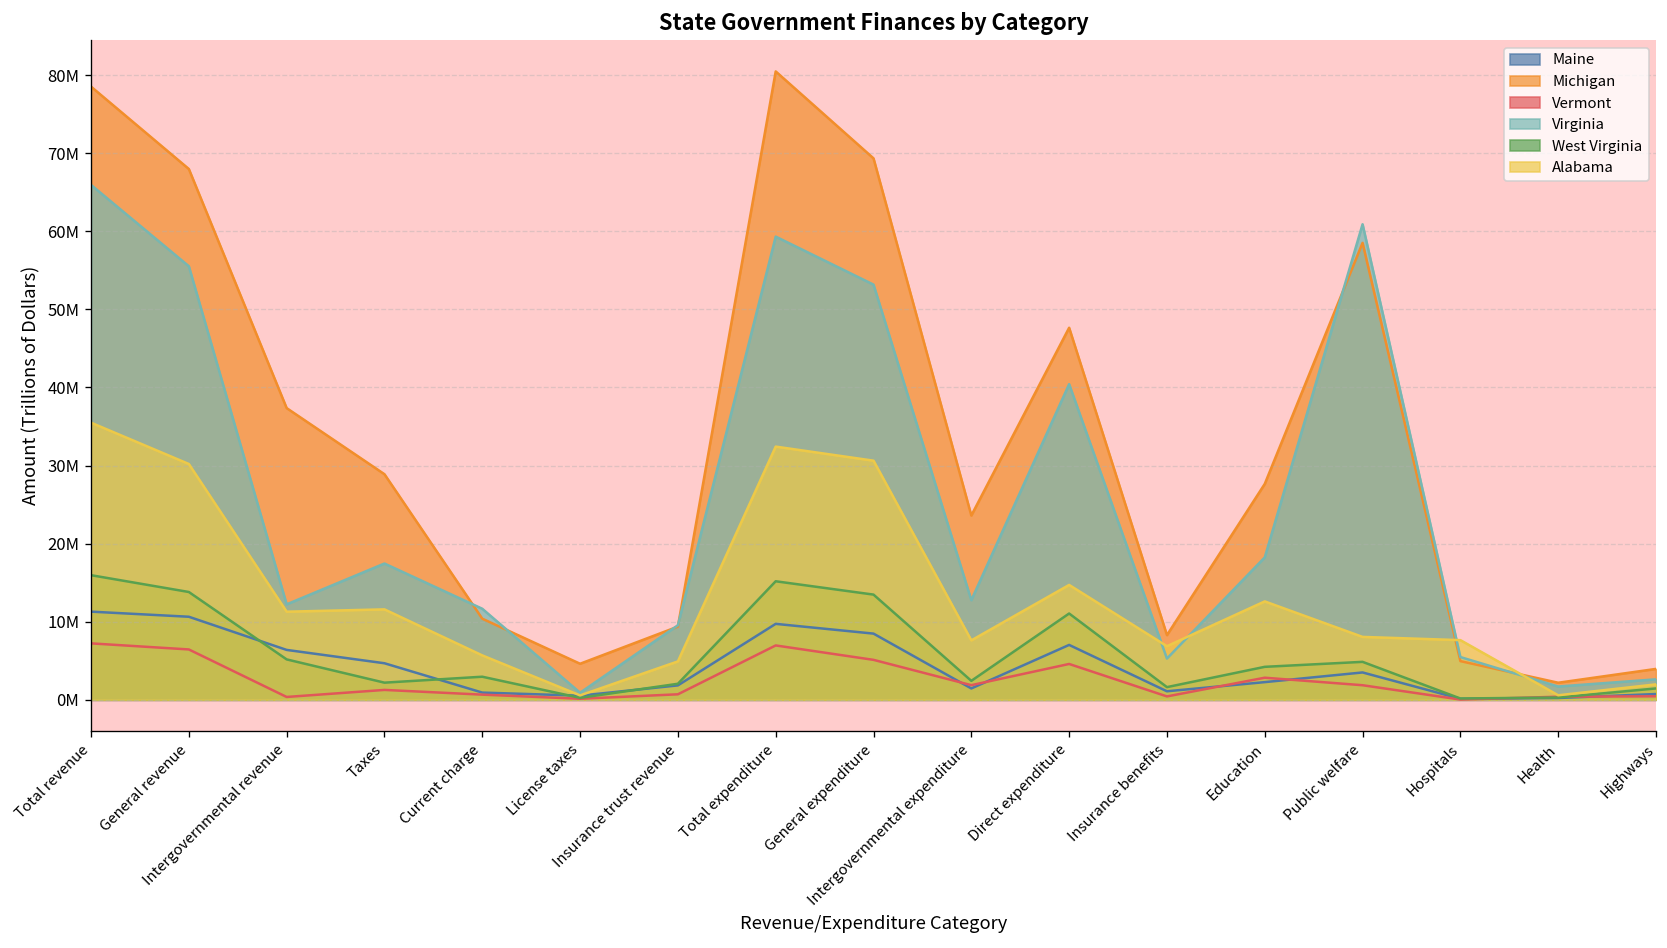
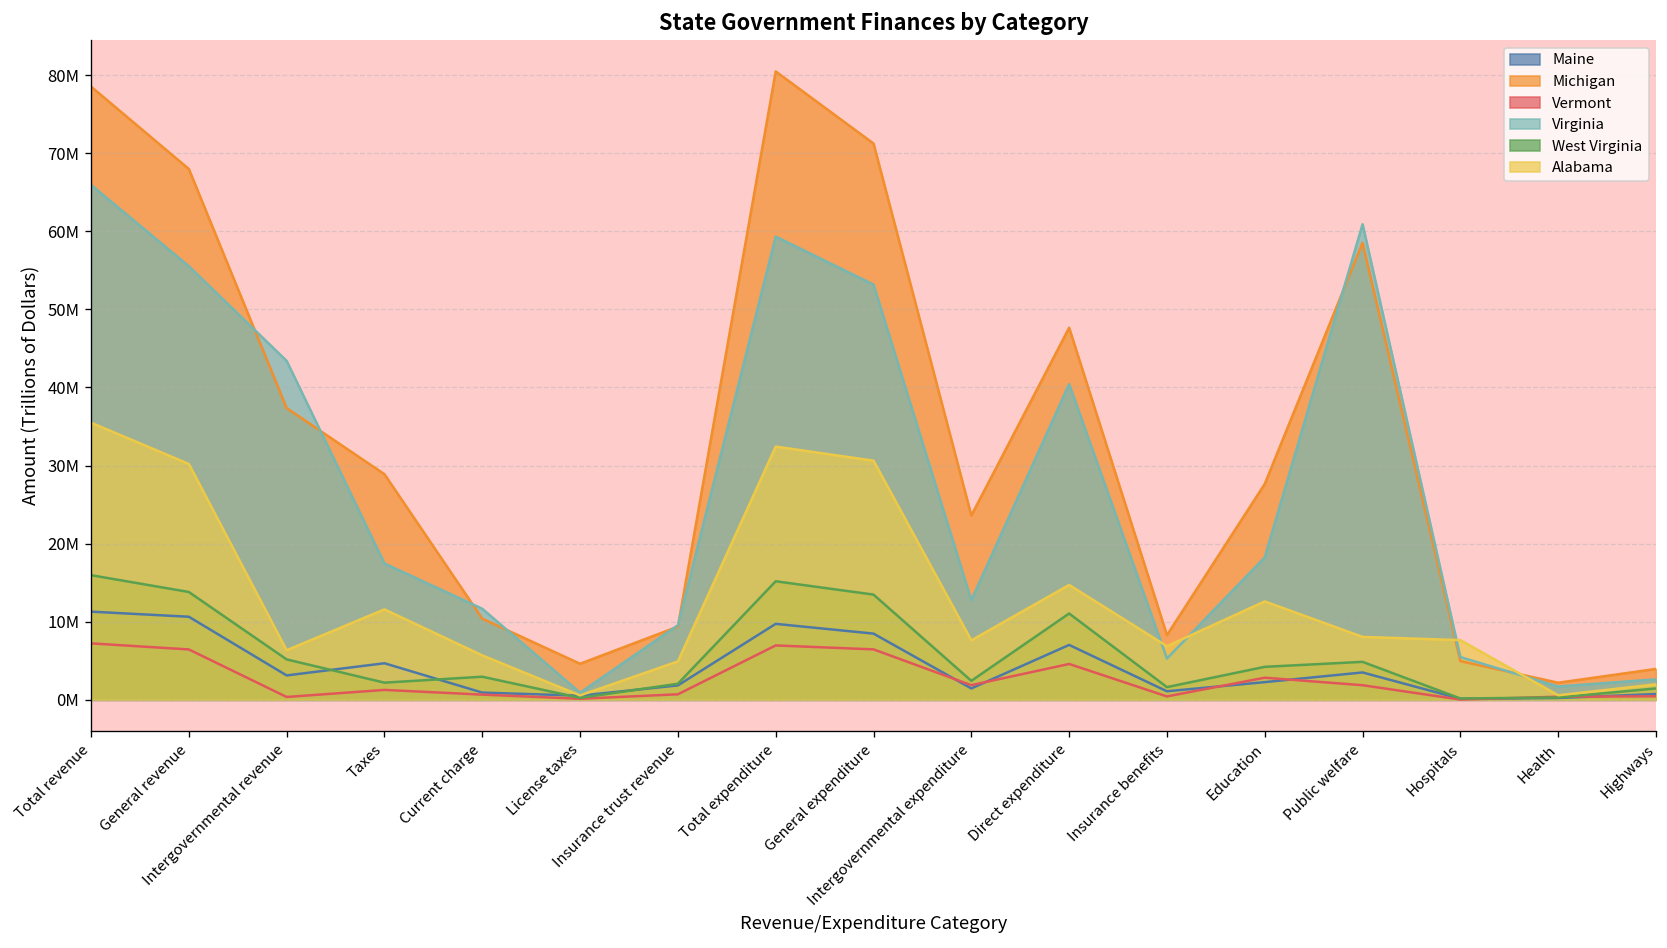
Maine, Intergovernmental revenue: 6000000 -> 3000000
Virginia, Intergovernmental revenue: 12000000 -> 43000000
Alabama, Intergovernmental revenue: 11000000 -> 6000000
Michigan, General expenditure: 69000000 -> 71000000
Vermont, General expenditure: 5000000 -> 6000000
